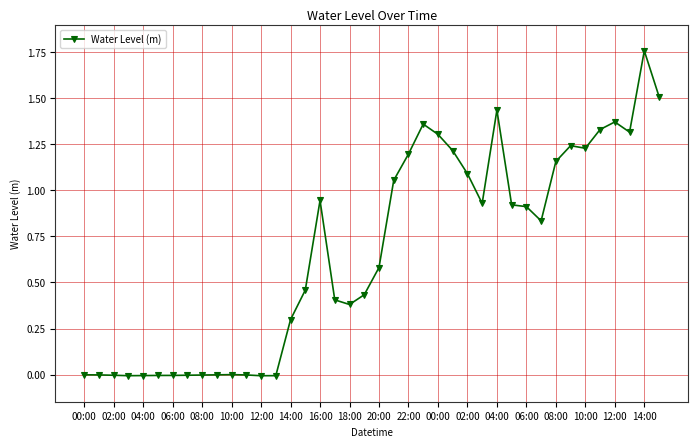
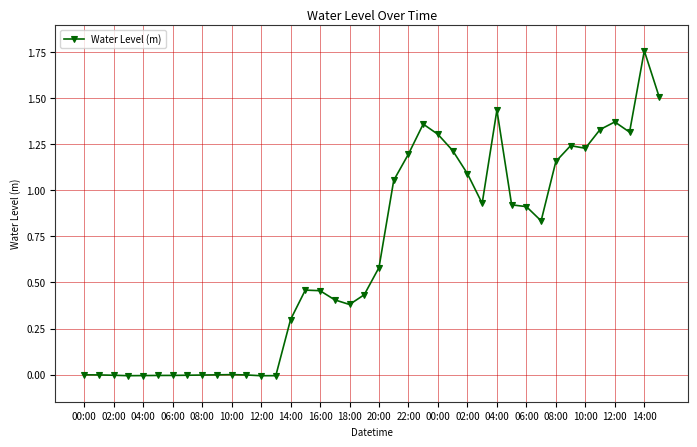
16:00: 0.94 -> 0.46
